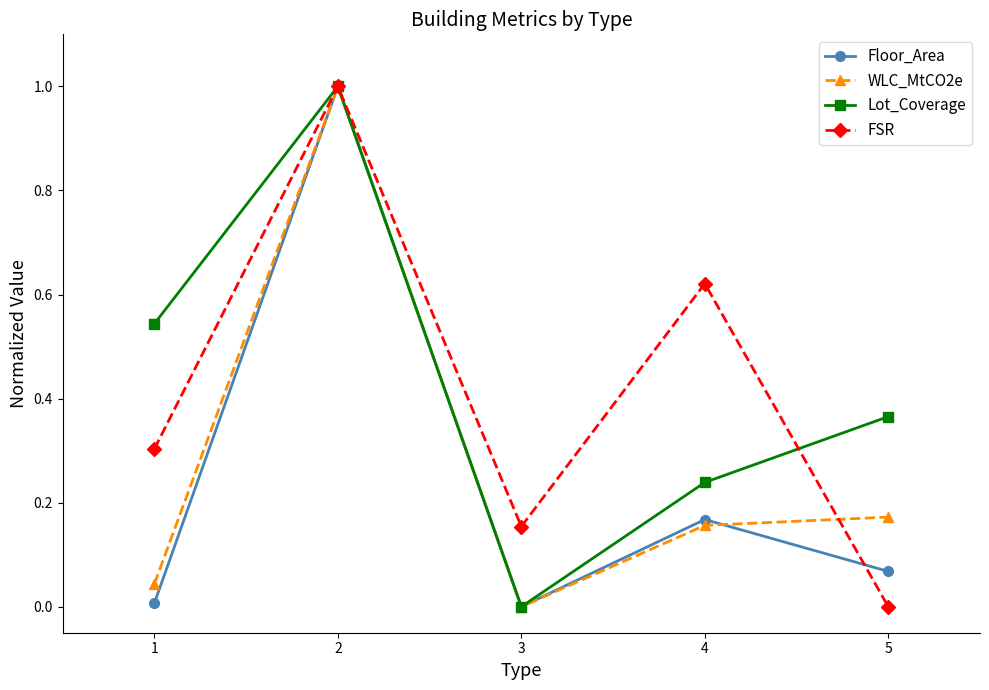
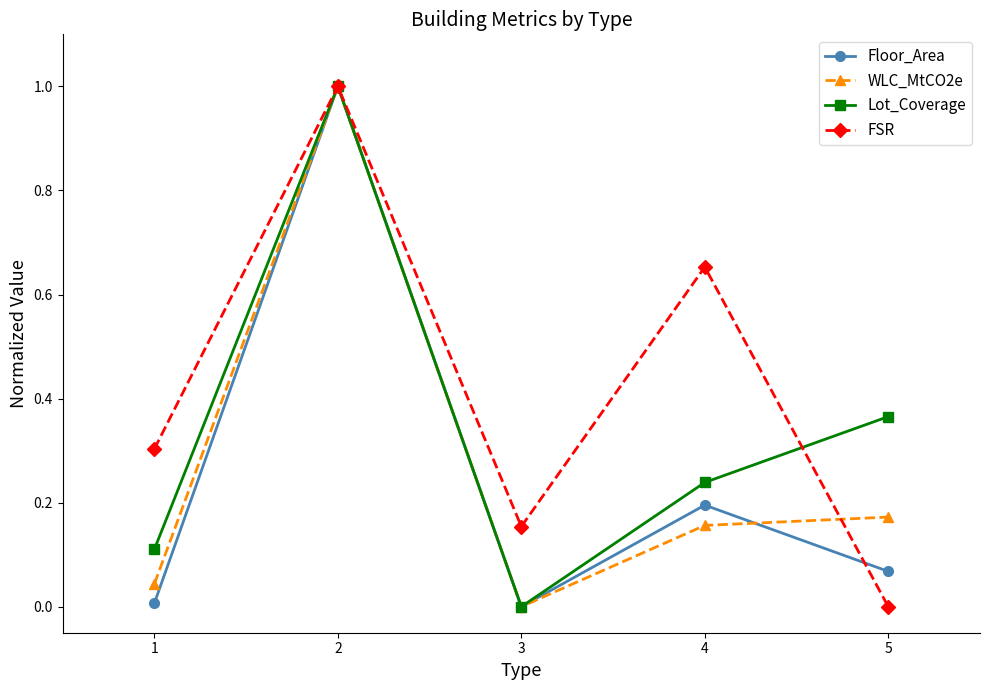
Lot_Coverage, 1: 0.54 -> 0.11
Floor_Area, 4: 0.17 -> 0.20
FSR, 4: 0.62 -> 0.65
